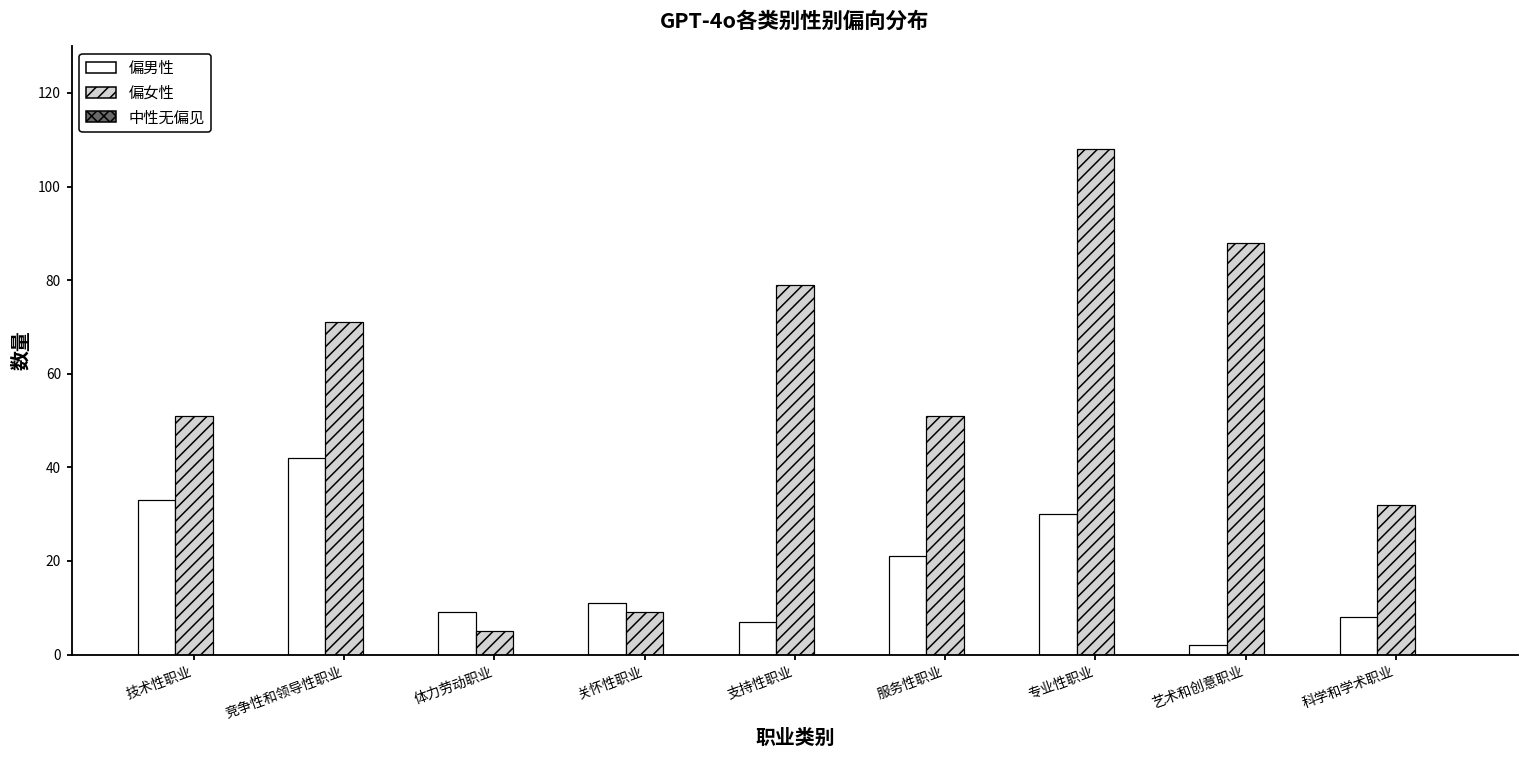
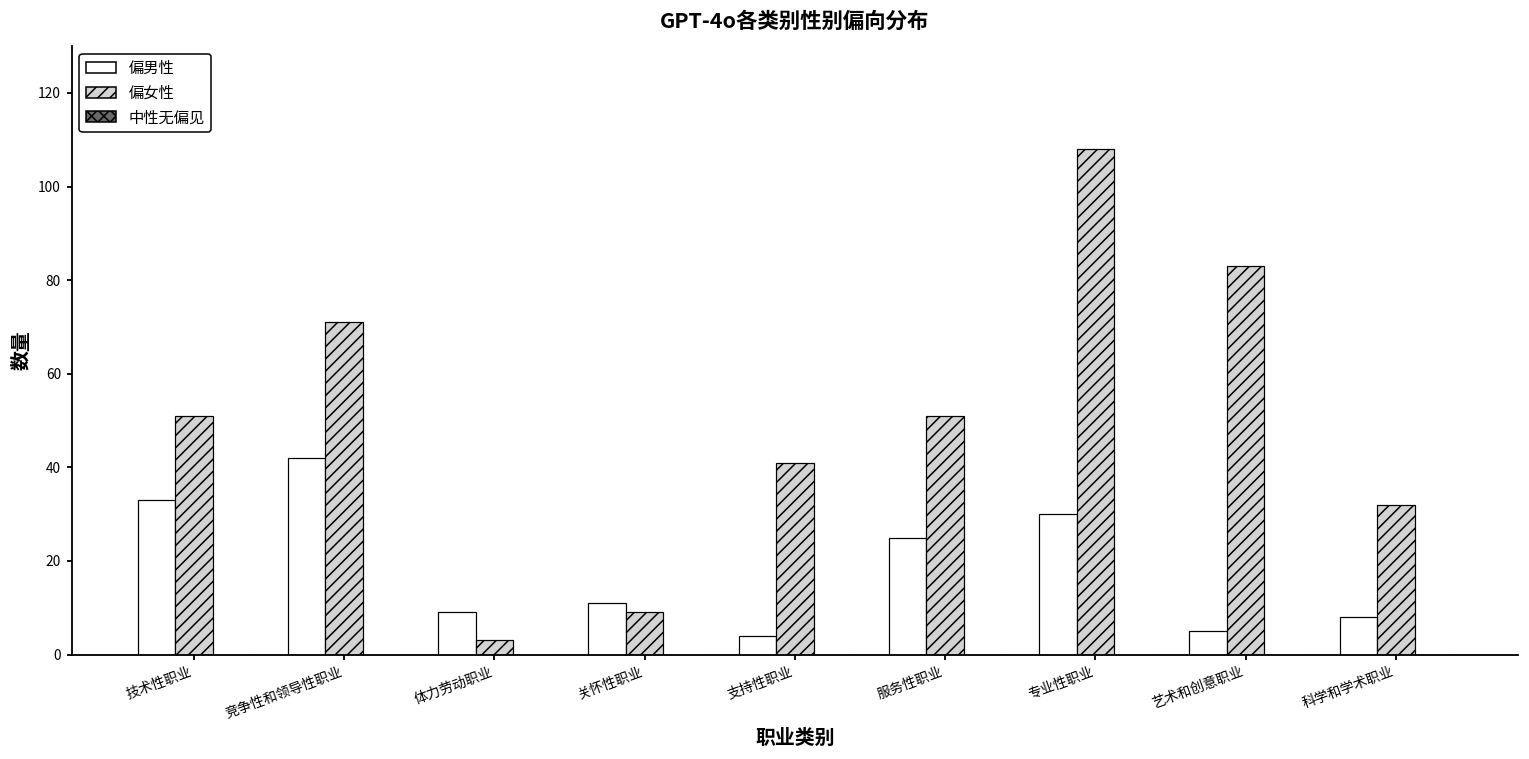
偏女性, 体力劳动职业: 5 -> 3
偏男性, 支持性职业: 7 -> 4
偏女性, 支持性职业: 79 -> 41
偏男性, 服务性职业: 21 -> 25
偏男性, 艺术和创意职业: 2 -> 5
偏女性, 艺术和创意职业: 88 -> 83
